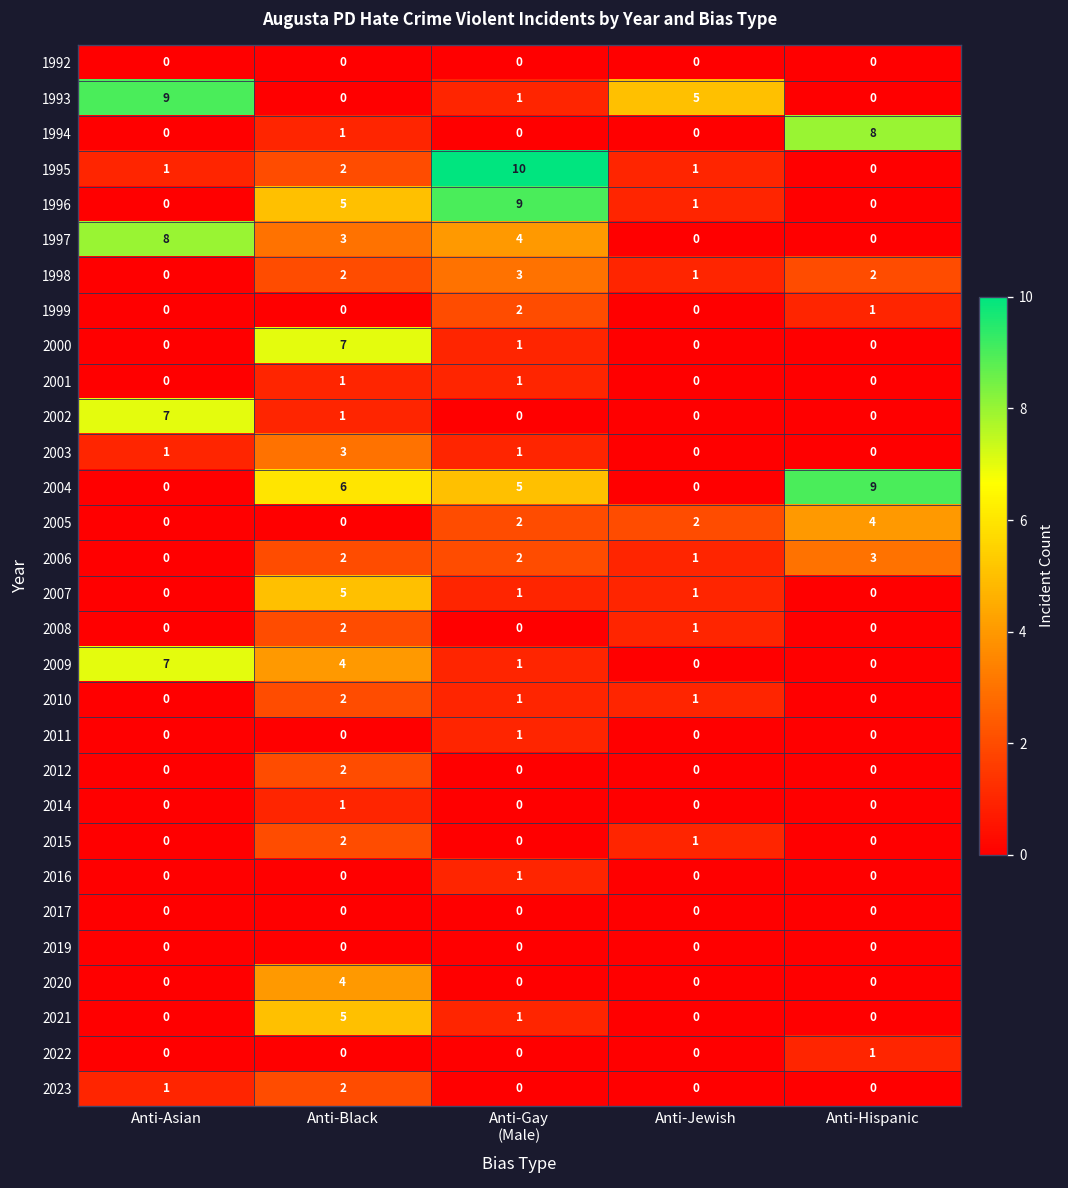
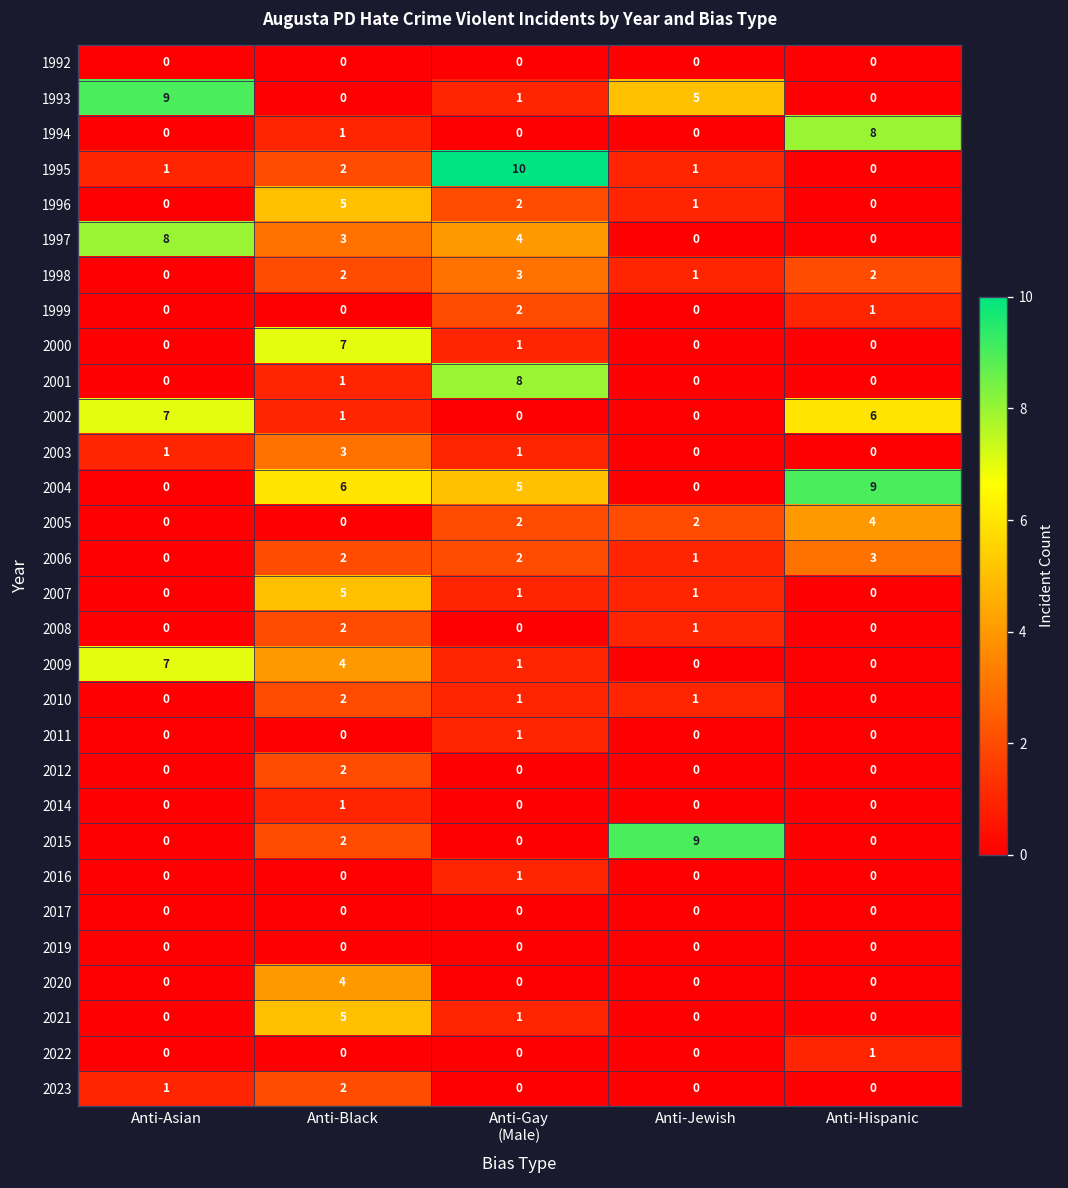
1996, Anti-Gay (Male): 9 -> 2
2001, Anti-Gay (Male): 1 -> 8
2002, Anti-Hispanic: 0 -> 6
2015, Anti-Jewish: 1 -> 9
